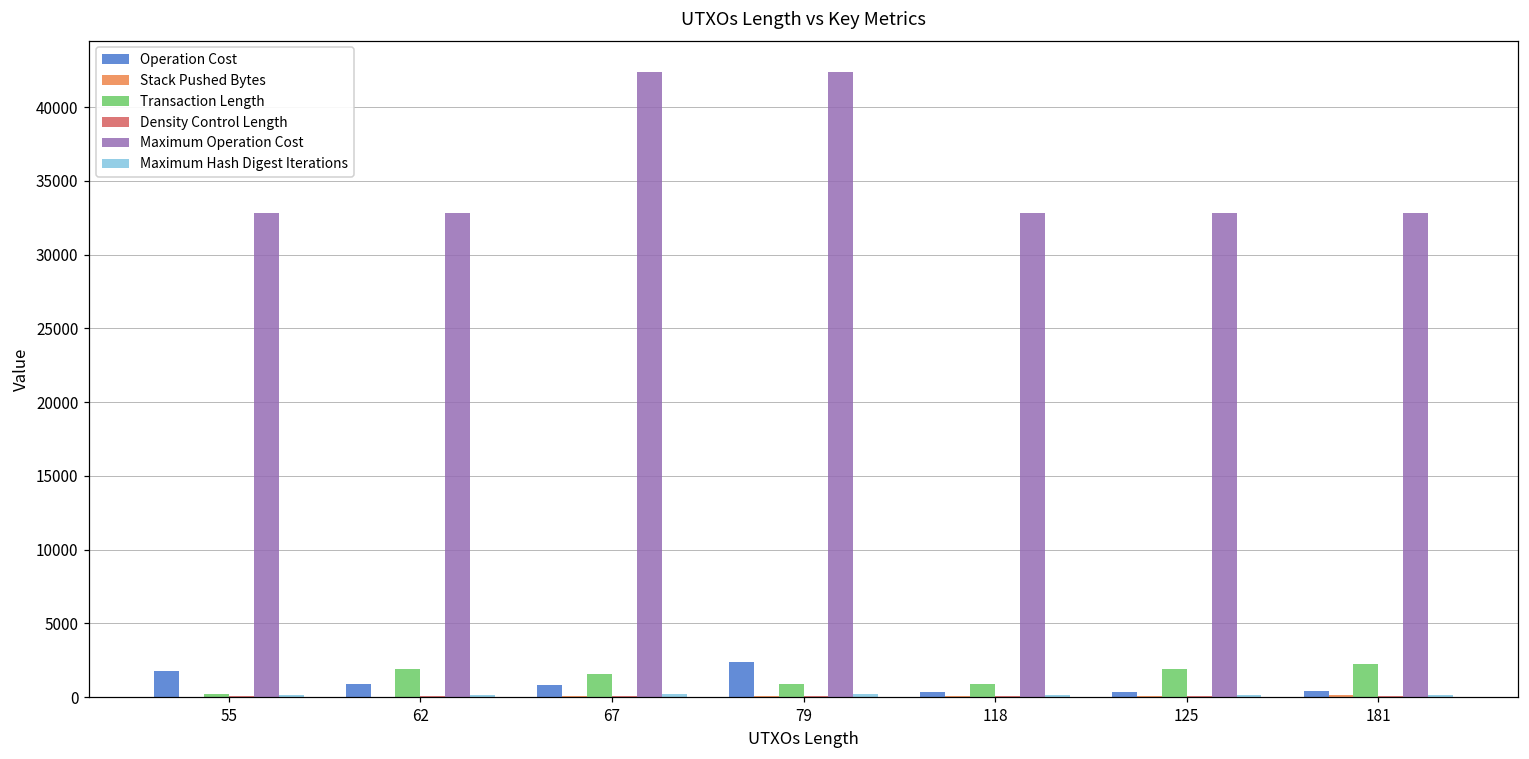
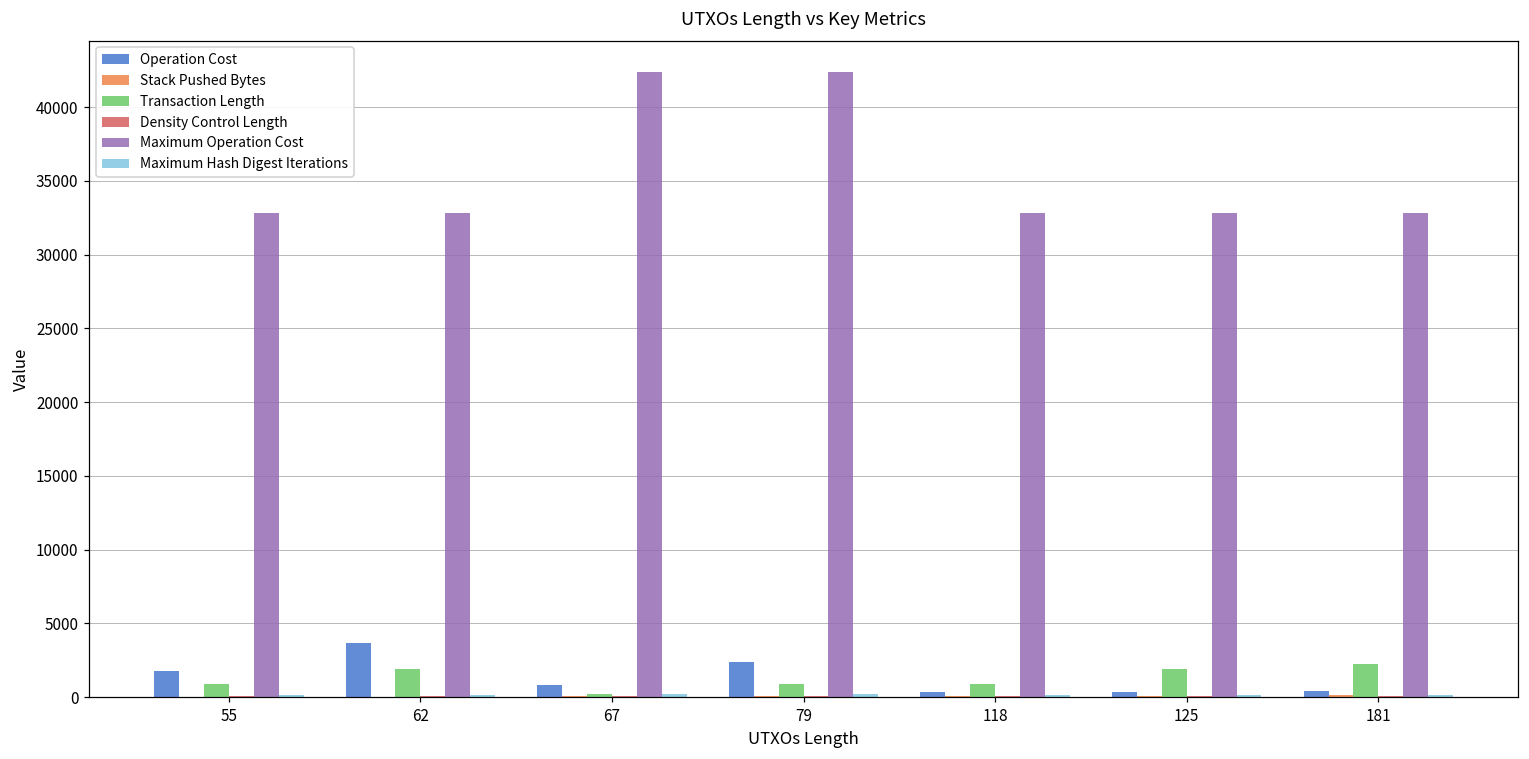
Transaction Length, 55: 200 -> 900
Operation Cost, 62: 900 -> 3700
Transaction Length, 67: 1500 -> 200
